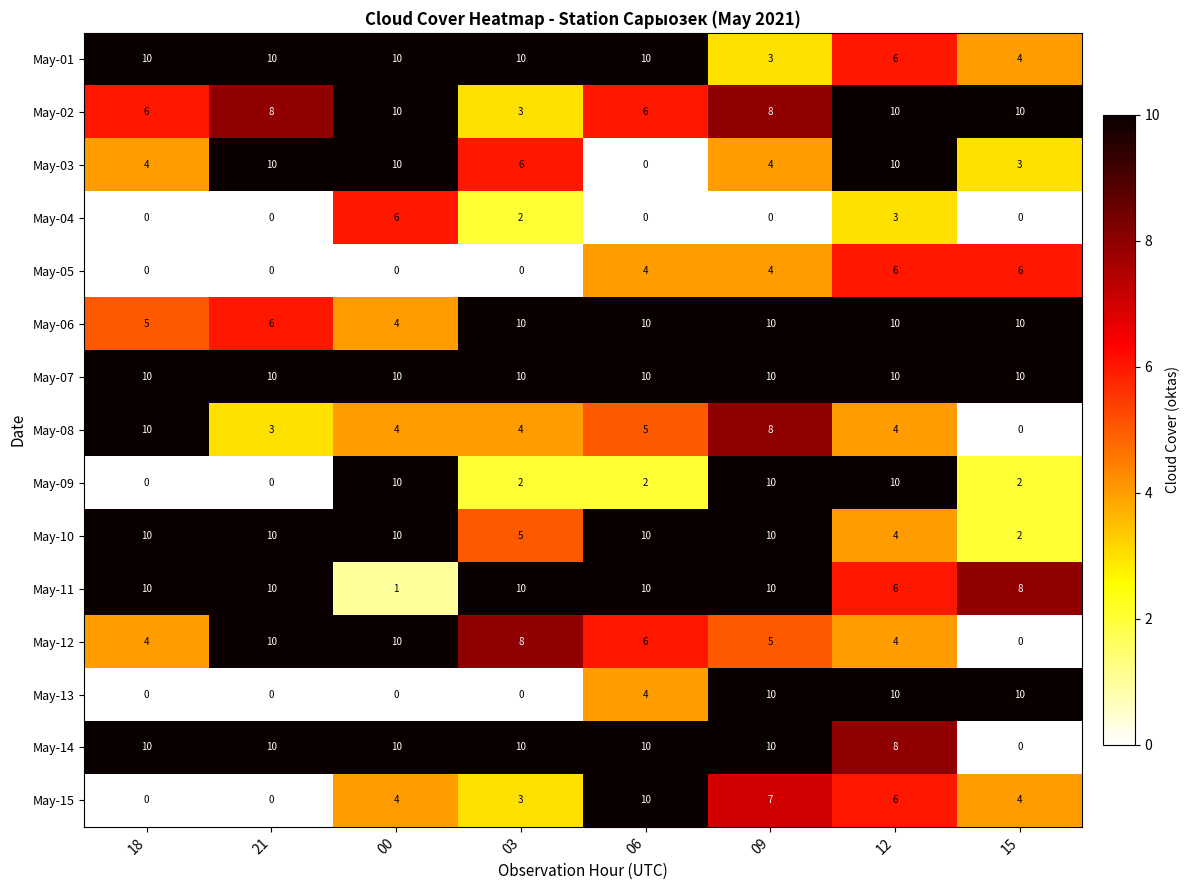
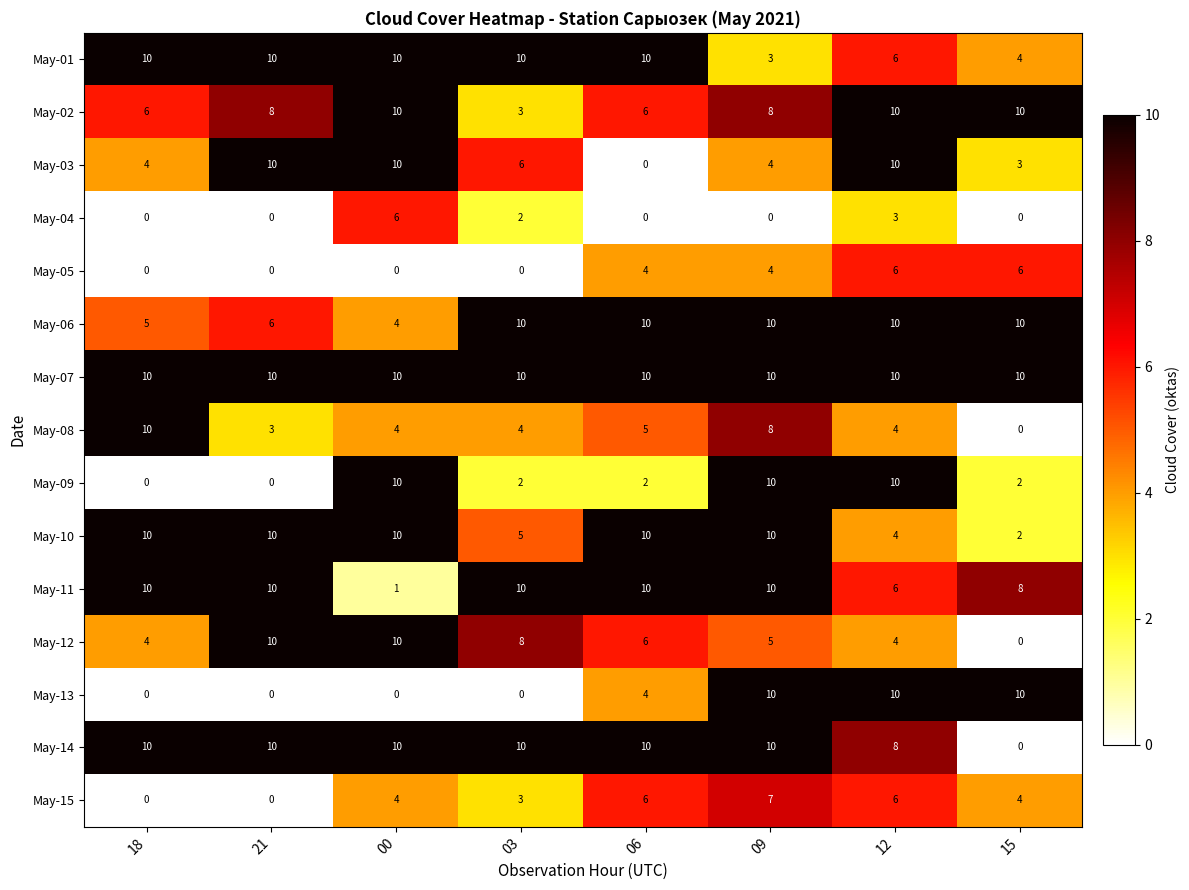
May-15, 06: 10 -> 6
